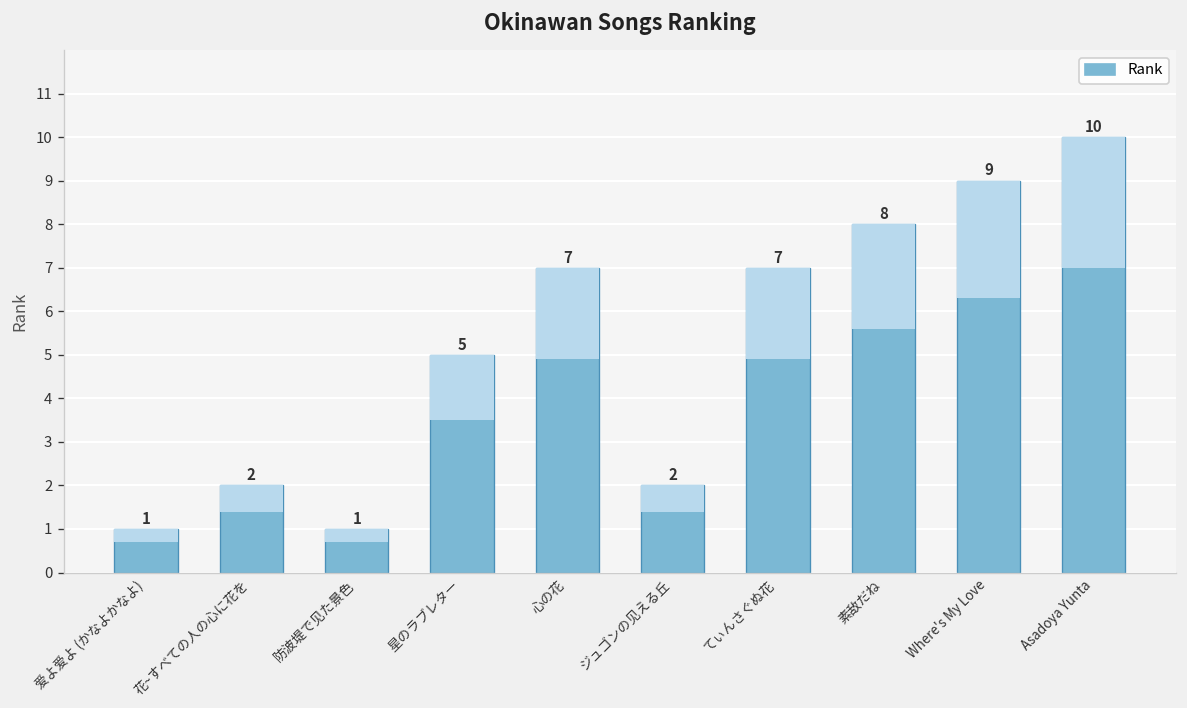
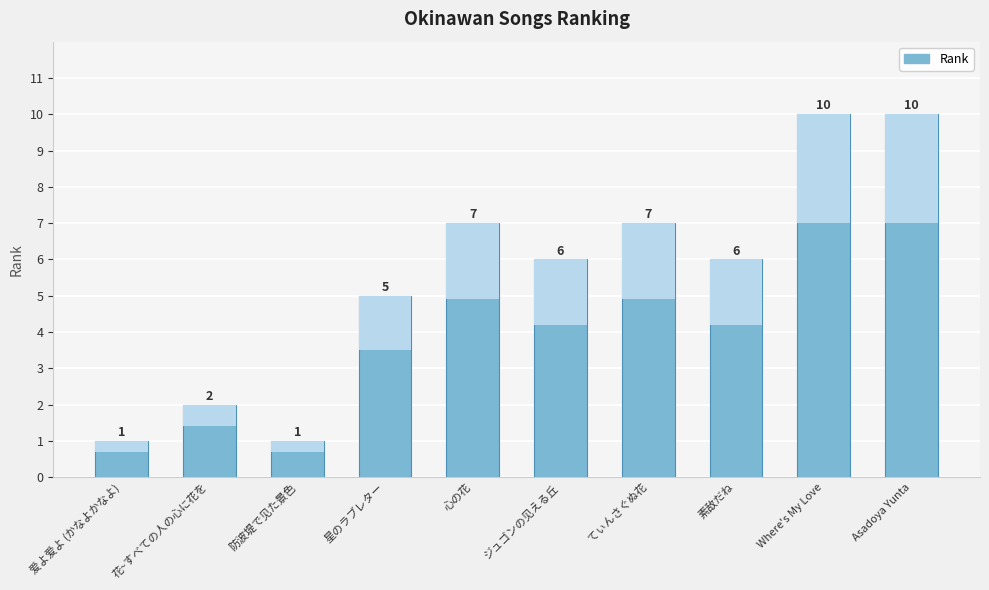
ジュゴンの见える丘: 2 -> 6
素敌だね: 8 -> 6
Where's My Love: 9 -> 10
